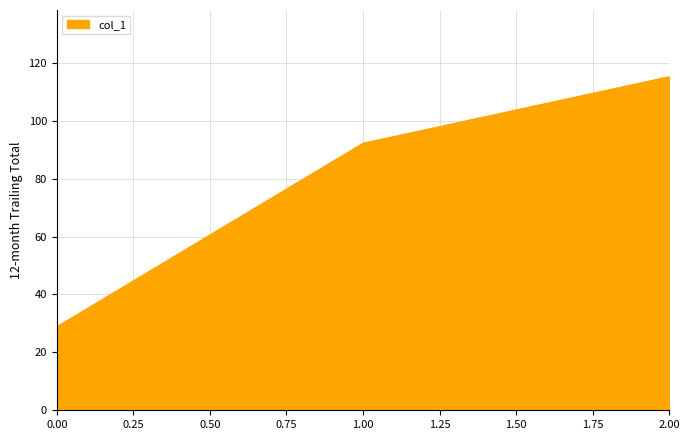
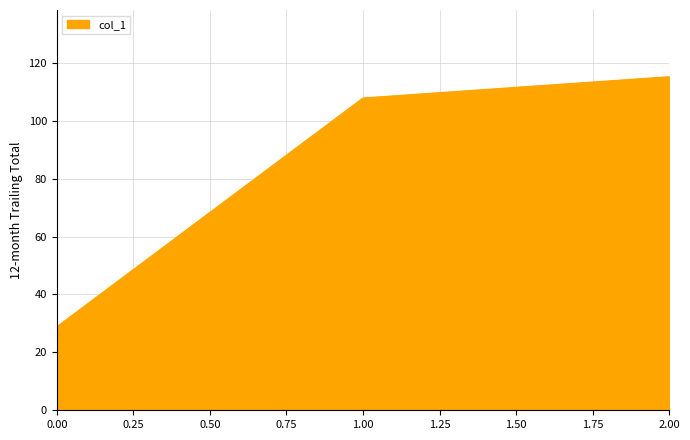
1.00: 92 -> 108
